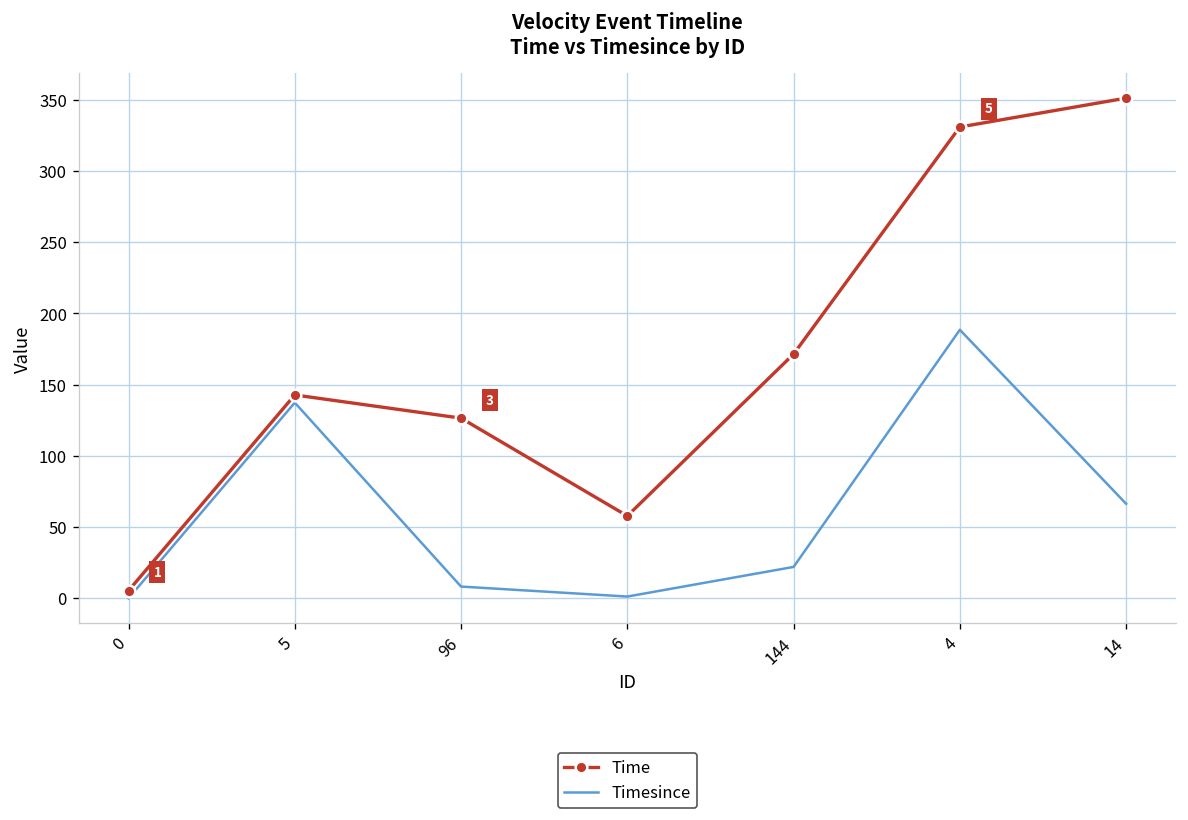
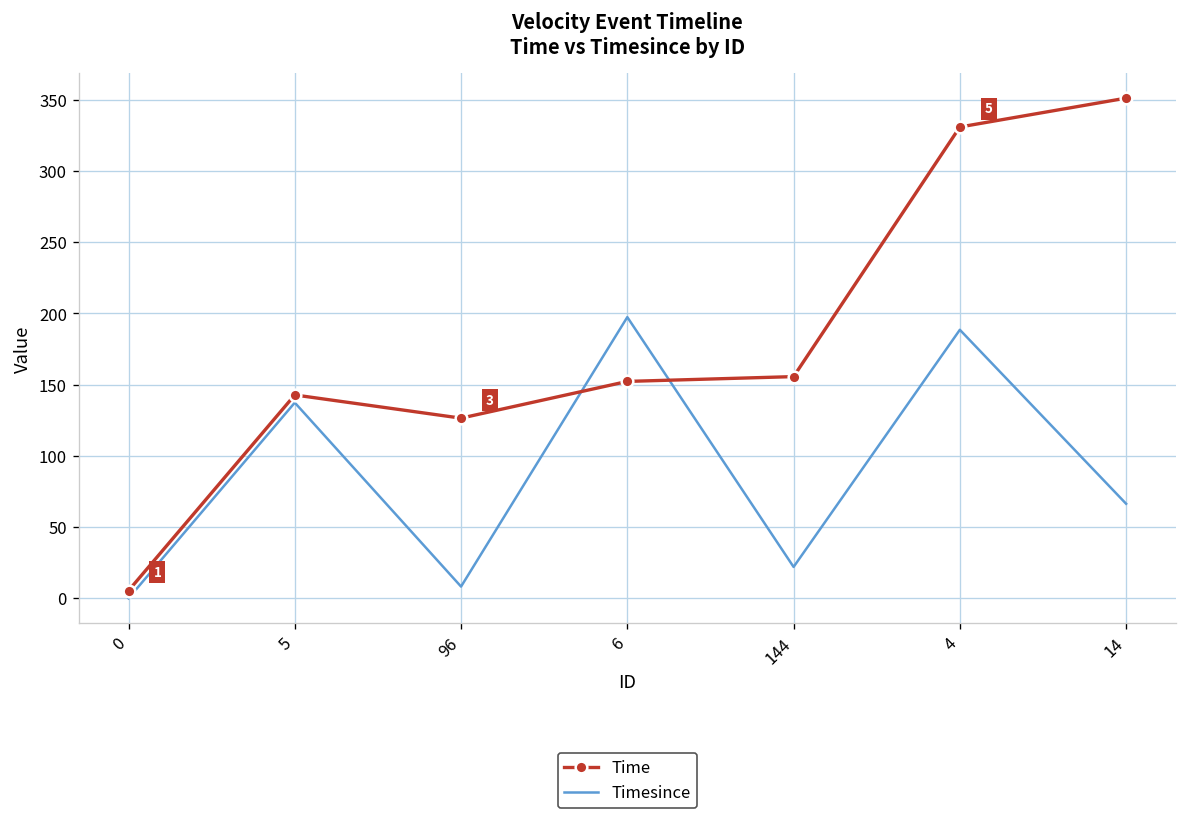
Time, 6: 58 -> 152
Timesince, 6: 1 -> 197
Time, 144: 171 -> 156
